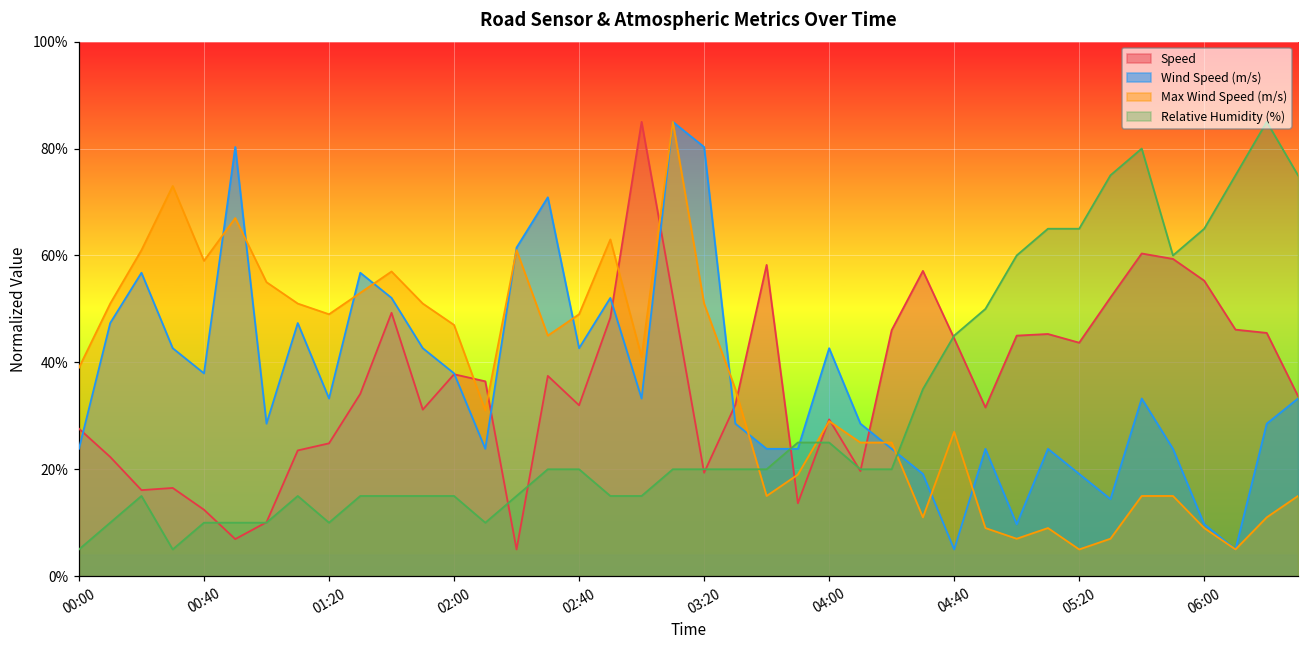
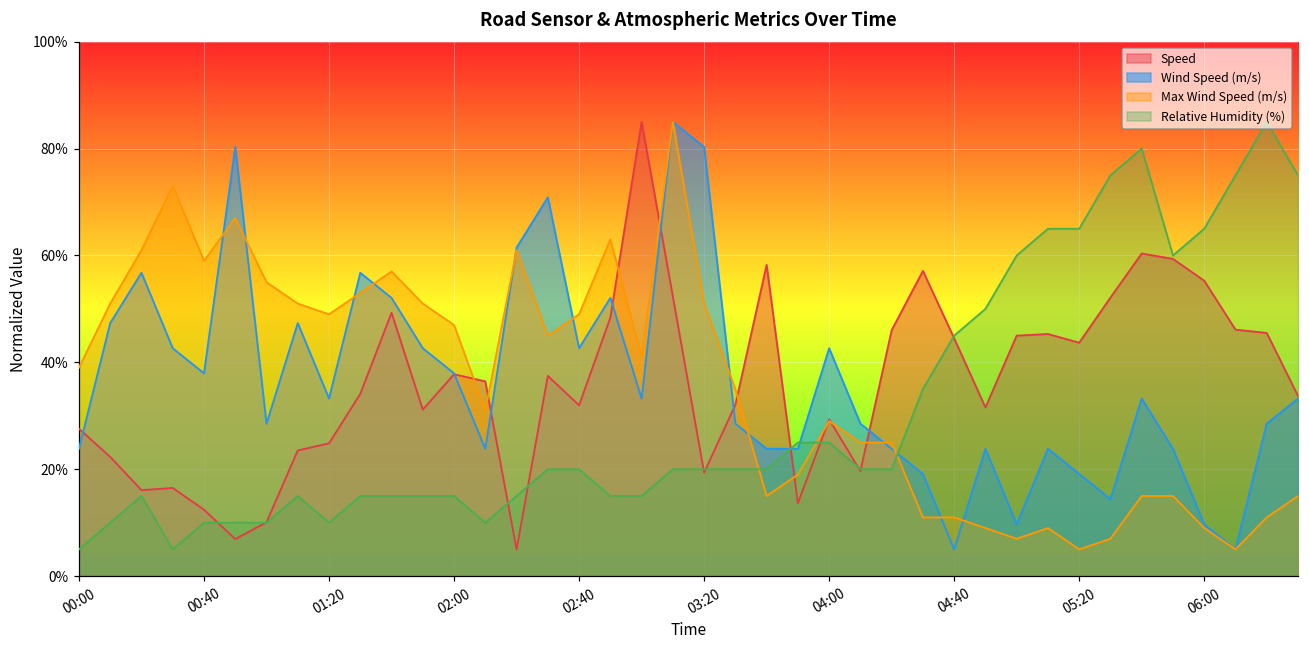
Max Wind Speed (m/s), 04:40: 27% -> 11%
